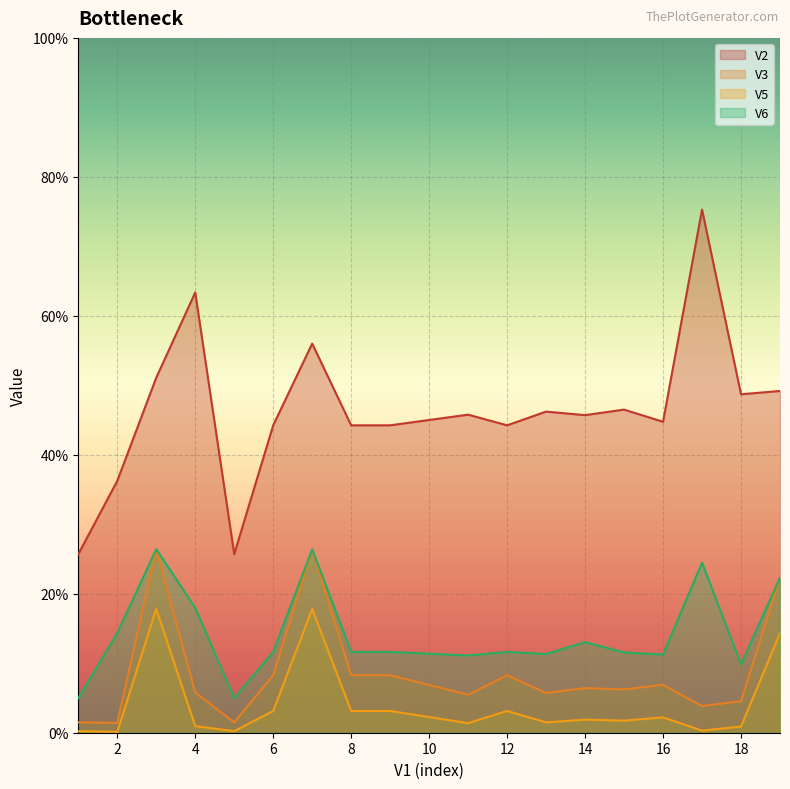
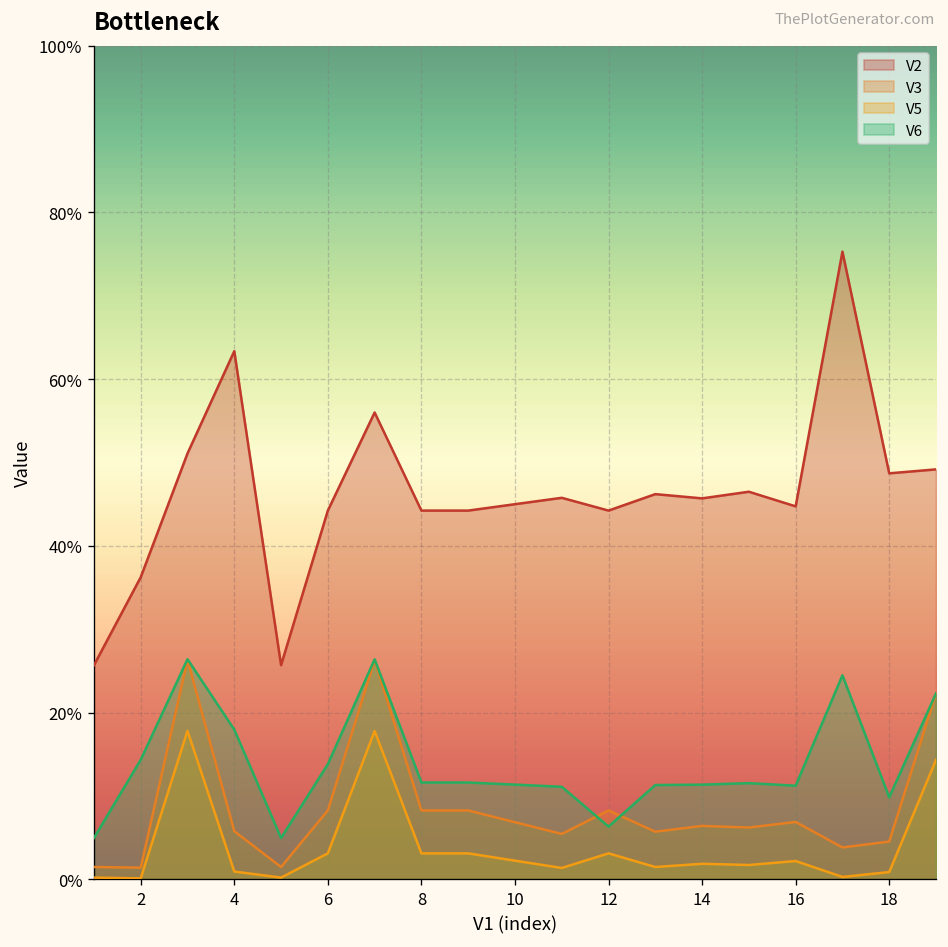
V6, 6: 12% -> 14%
V6, 12: 12% -> 6%
V6, 14: 13% -> 11%
